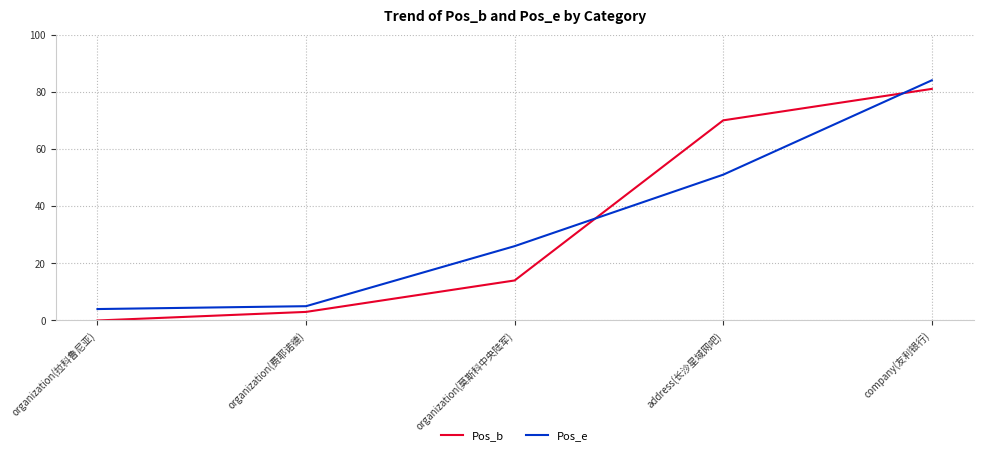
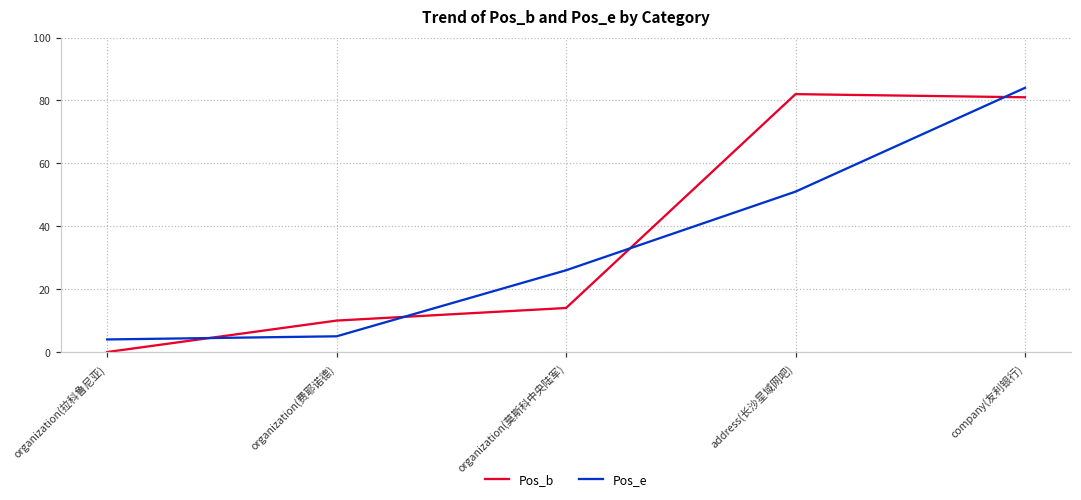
Pos_b, organization(费耶诺德): 3 -> 10
Pos_b, address(长沙星域网吧): 70 -> 82
